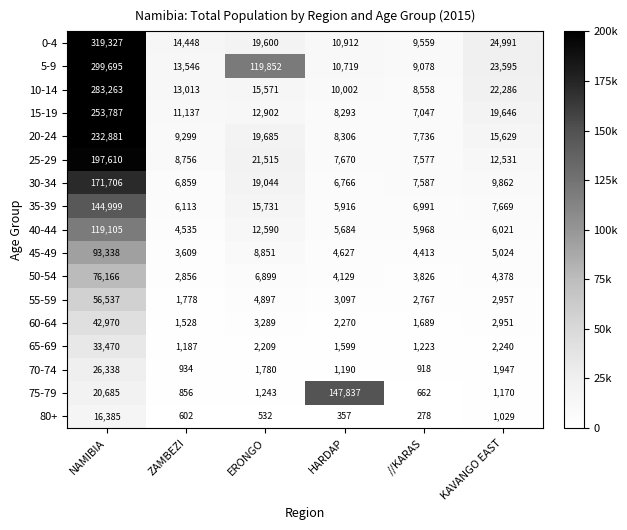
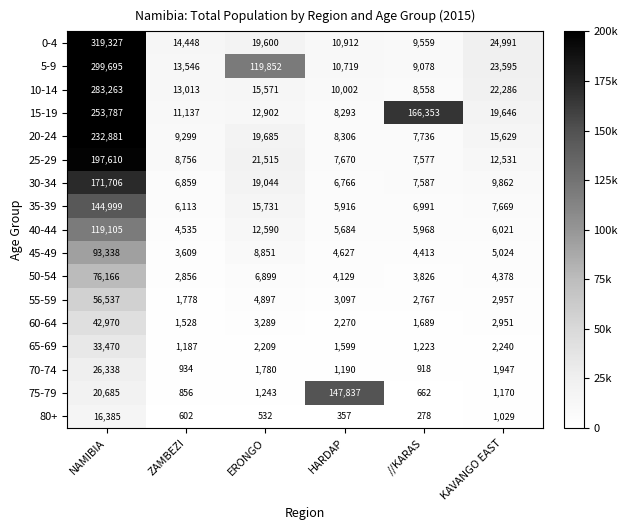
15-19, //KARAS: 7,047 -> 166,353
